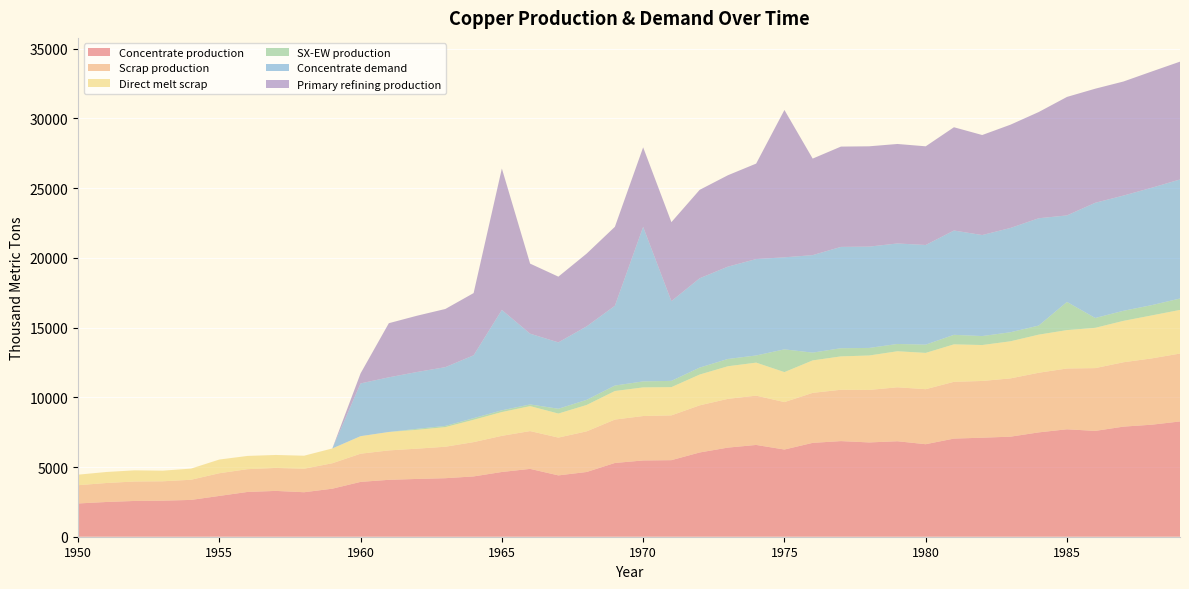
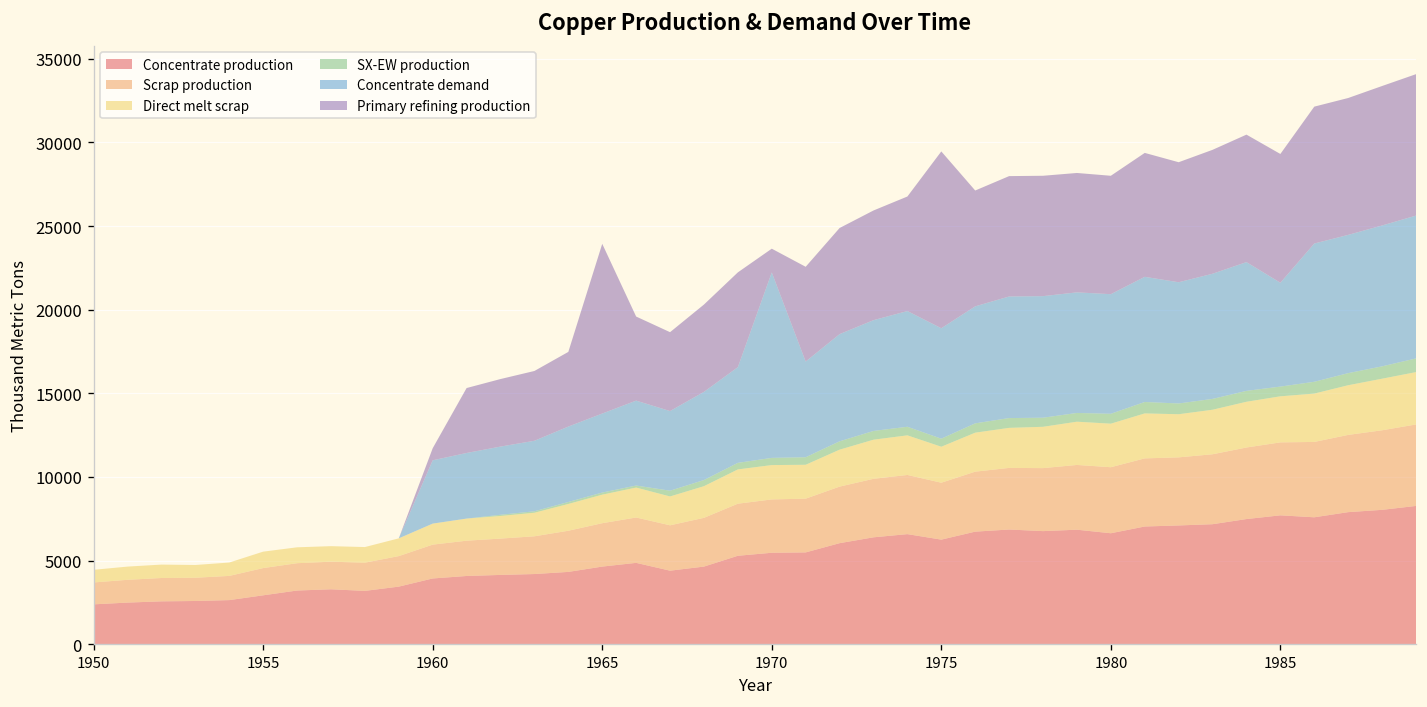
Concentrate demand, 1965: 7200 -> 4700
Primary refining production, 1970: 5700 -> 1400
SX-EW production, 1975: 1600 -> 500
SX-EW production, 1985: 2000 -> 600
Primary refining production, 1985: 8500 -> 7700
